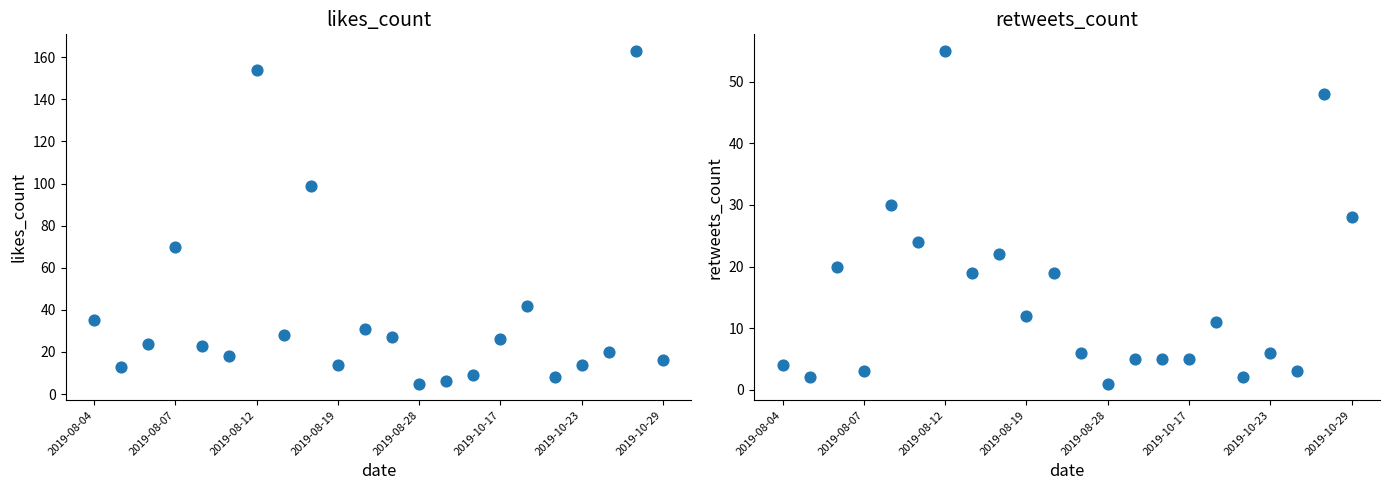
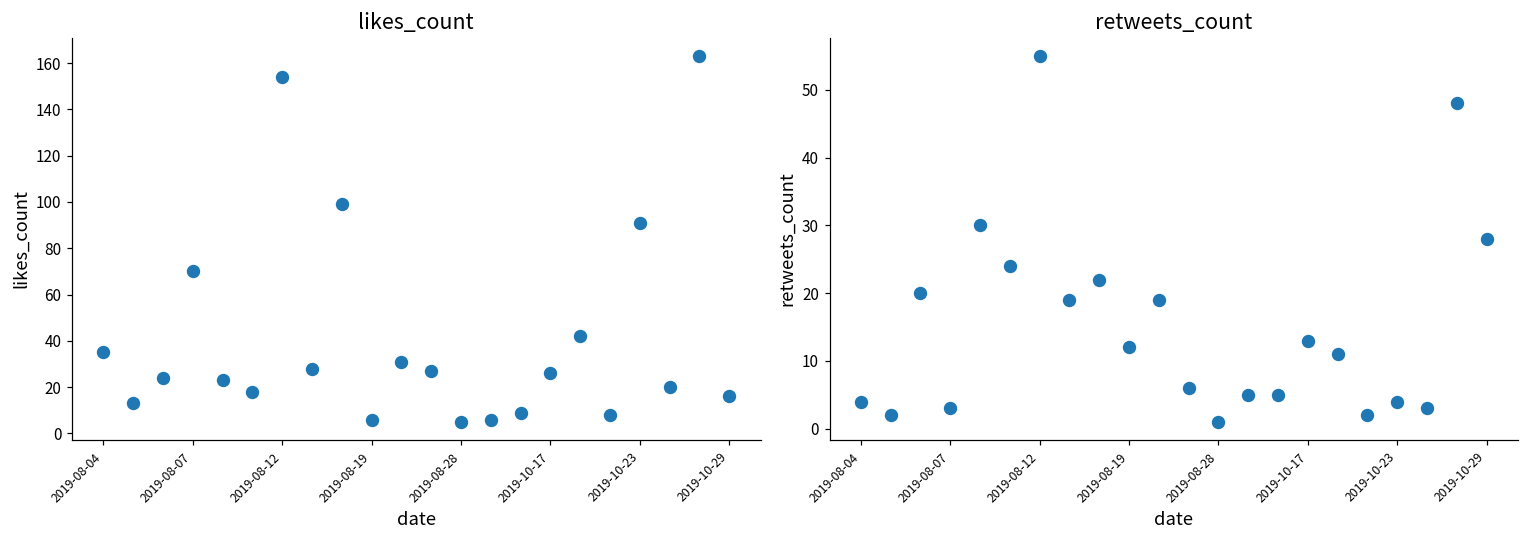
likes_count, 2019-08-19: 14 -> 6
likes_count, 2019-10-23: 14 -> 91
retweets_count, 2019-10-17: 5 -> 13
retweets_count, 2019-10-23: 6 -> 4
